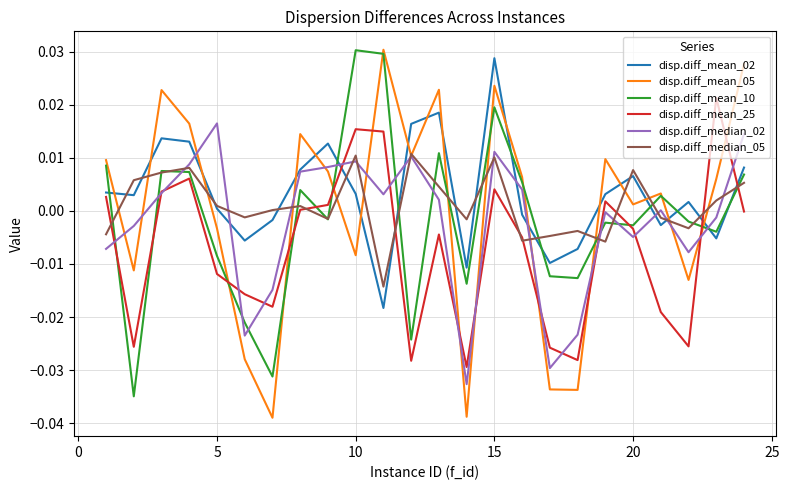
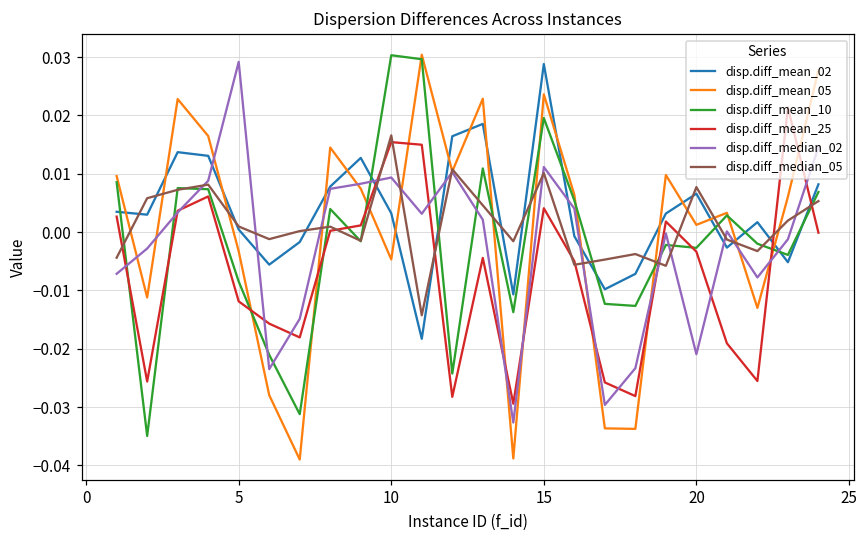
disp.diff_median_02, 5: 0.017 -> 0.029
disp.diff_mean_05, 10: -0.008 -> -0.005
disp.diff_median_05, 10: 0.010 -> 0.017
disp.diff_median_02, 20: -0.005 -> -0.021
